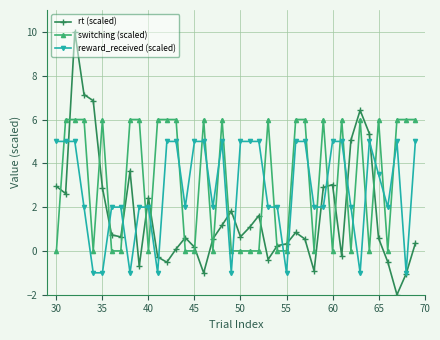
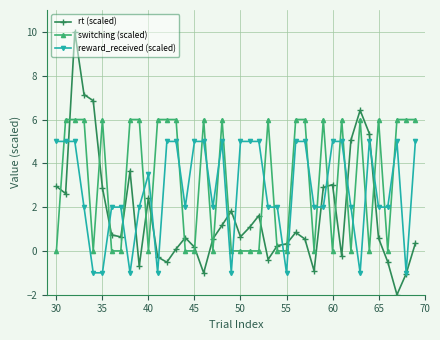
reward_received (scaled), 40: 2.0 -> 3.5
reward_received (scaled), 65: 3.5 -> 2.0
